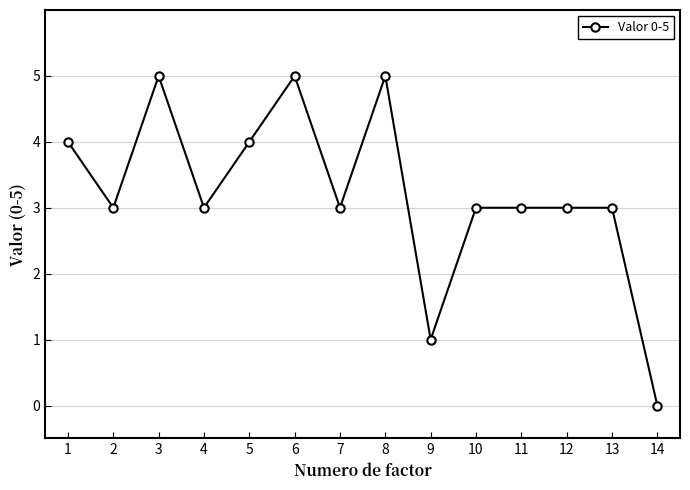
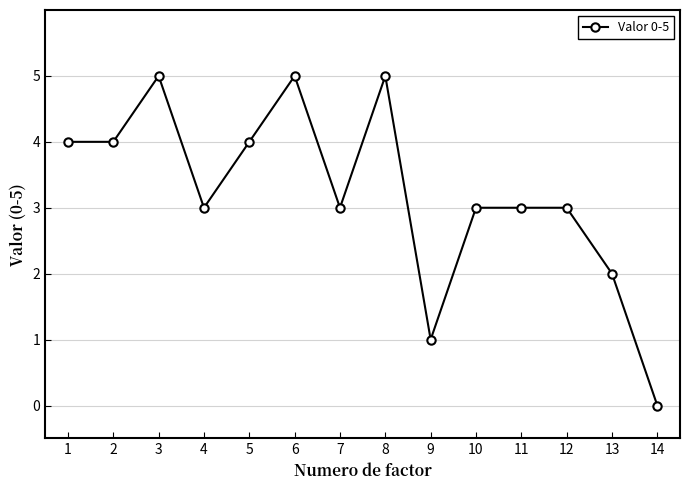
2: 3 -> 4
13: 3 -> 2
